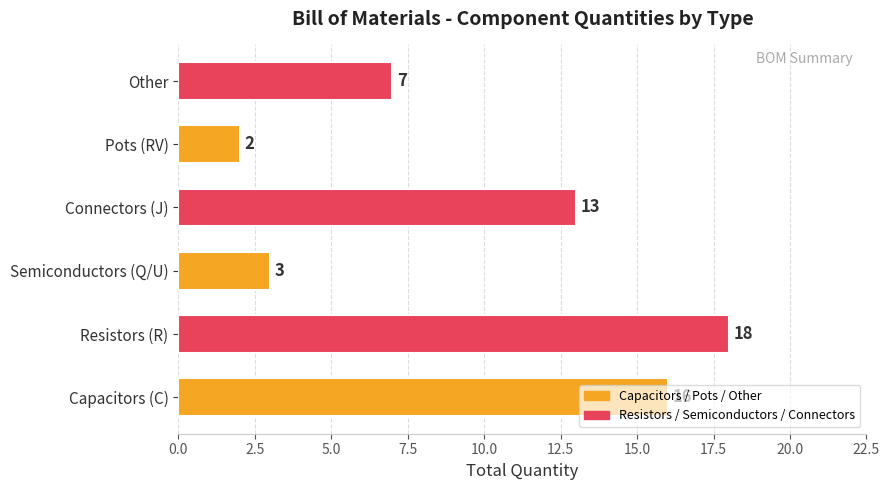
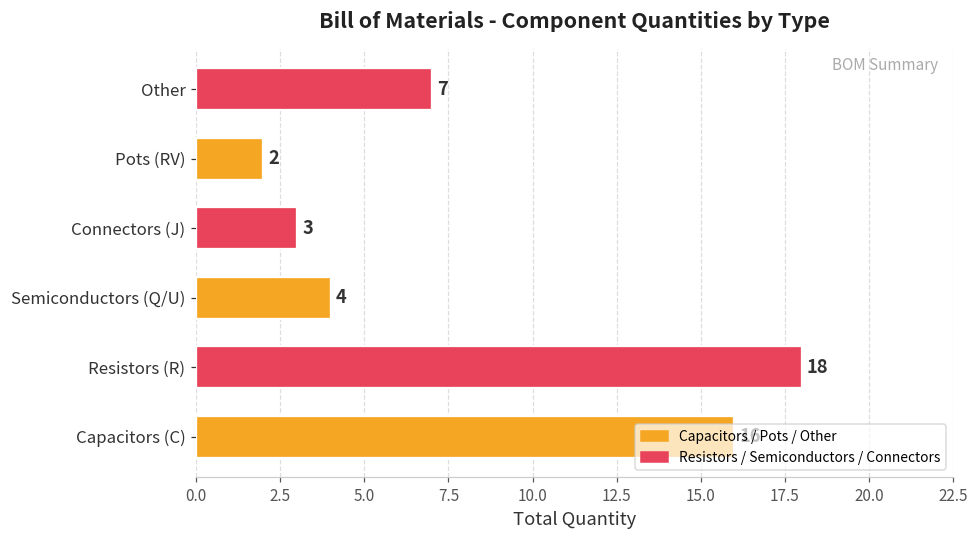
Connectors (J): 13 -> 3
Semiconductors (Q/U): 3 -> 4
